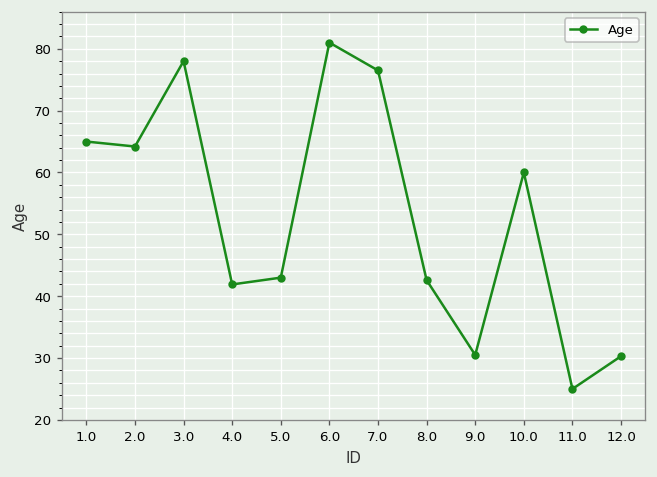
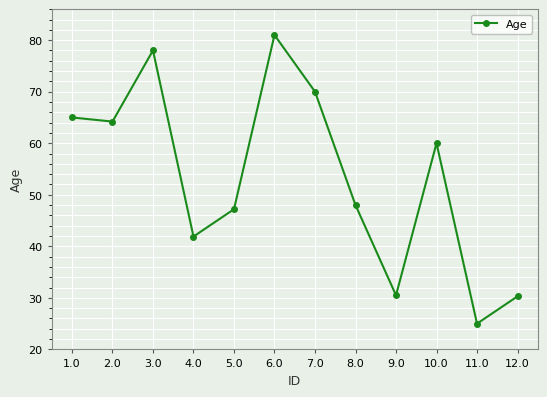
5.0: 43 -> 47
7.0: 77 -> 70
8.0: 43 -> 48
